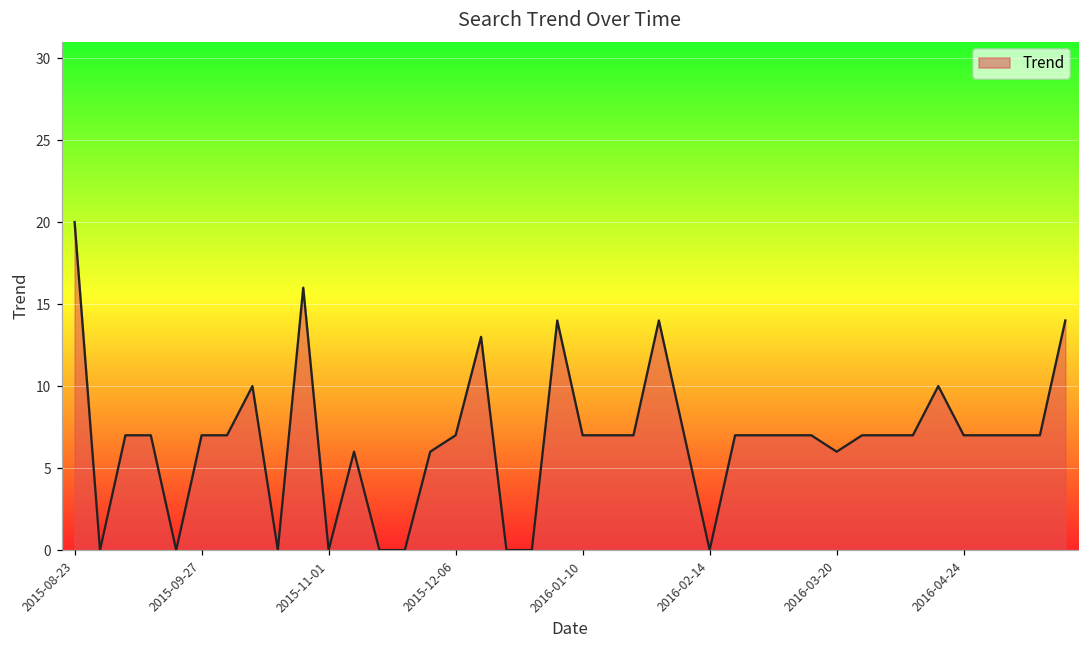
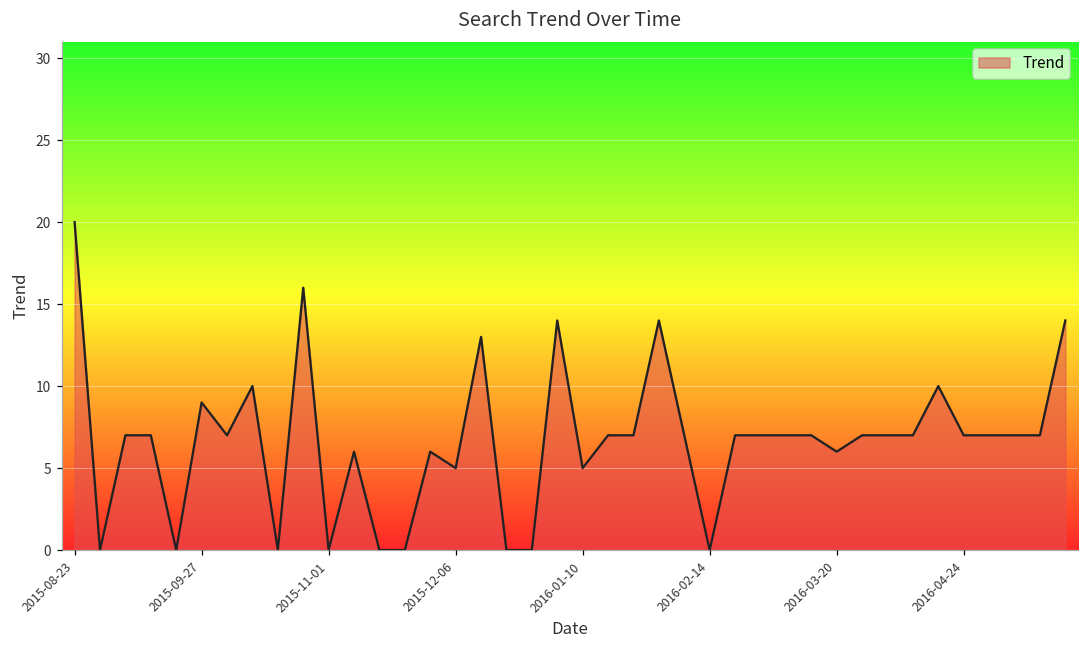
2015-09-27: 7 -> 9
2015-12-06: 7 -> 5
2016-01-10: 7 -> 5
